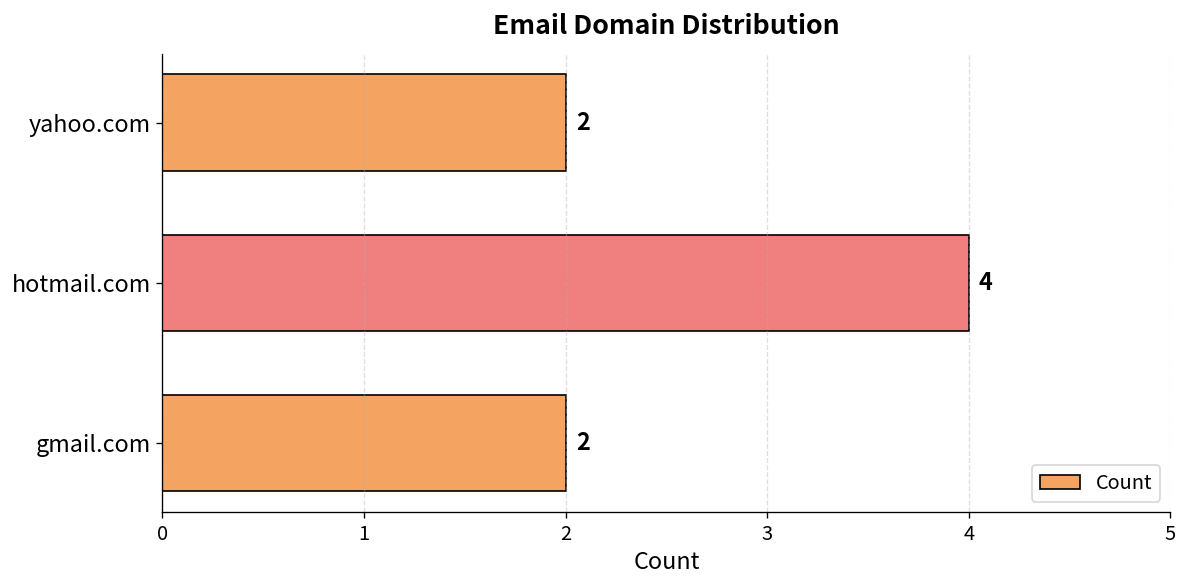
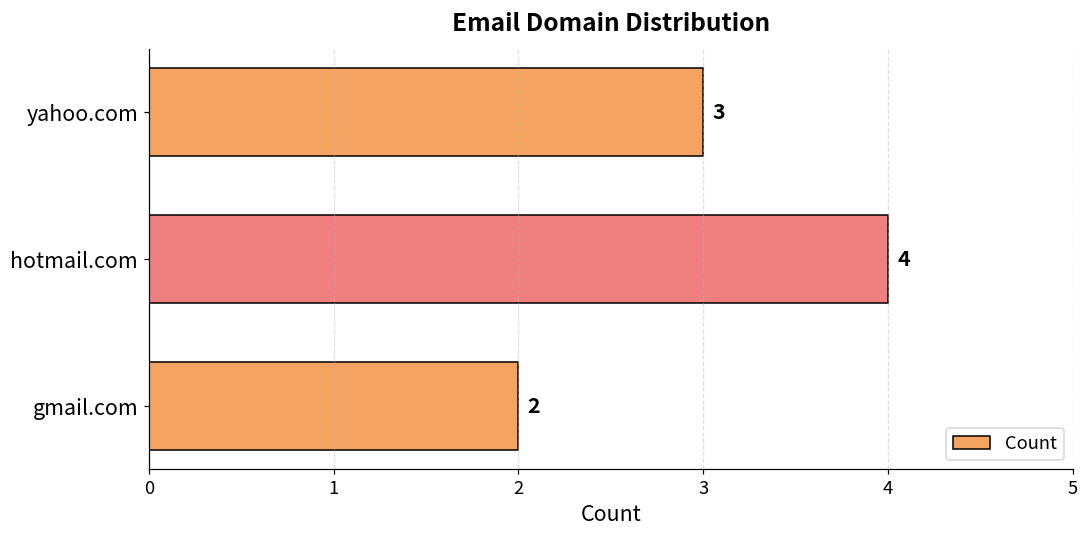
yahoo.com: 2 -> 3
